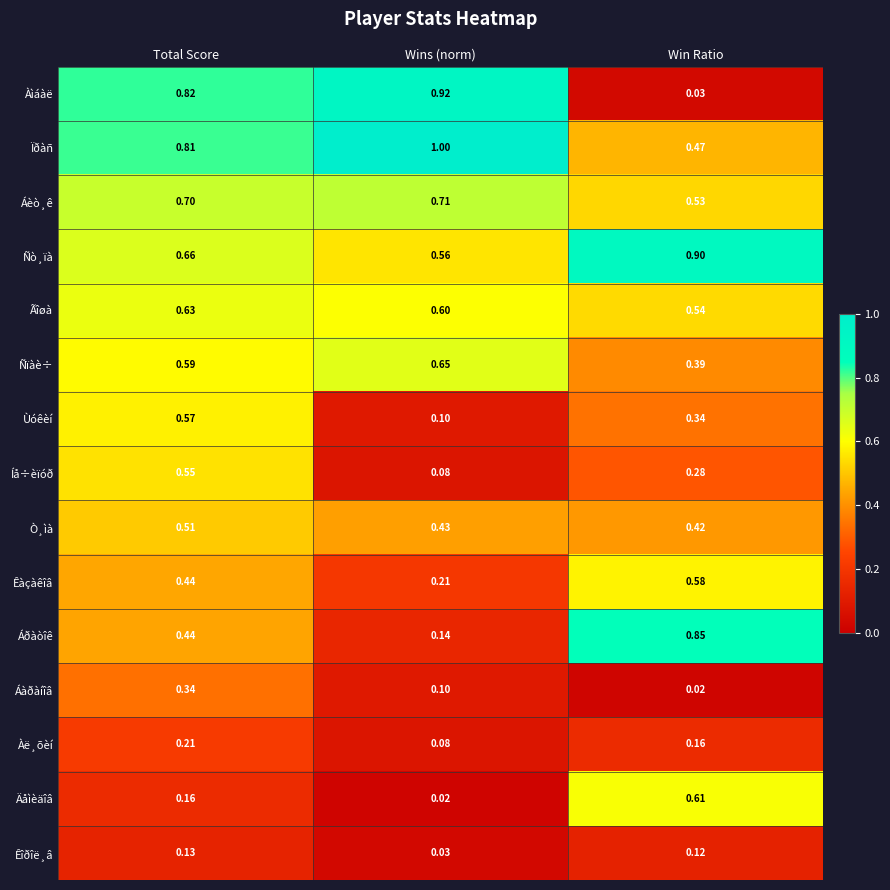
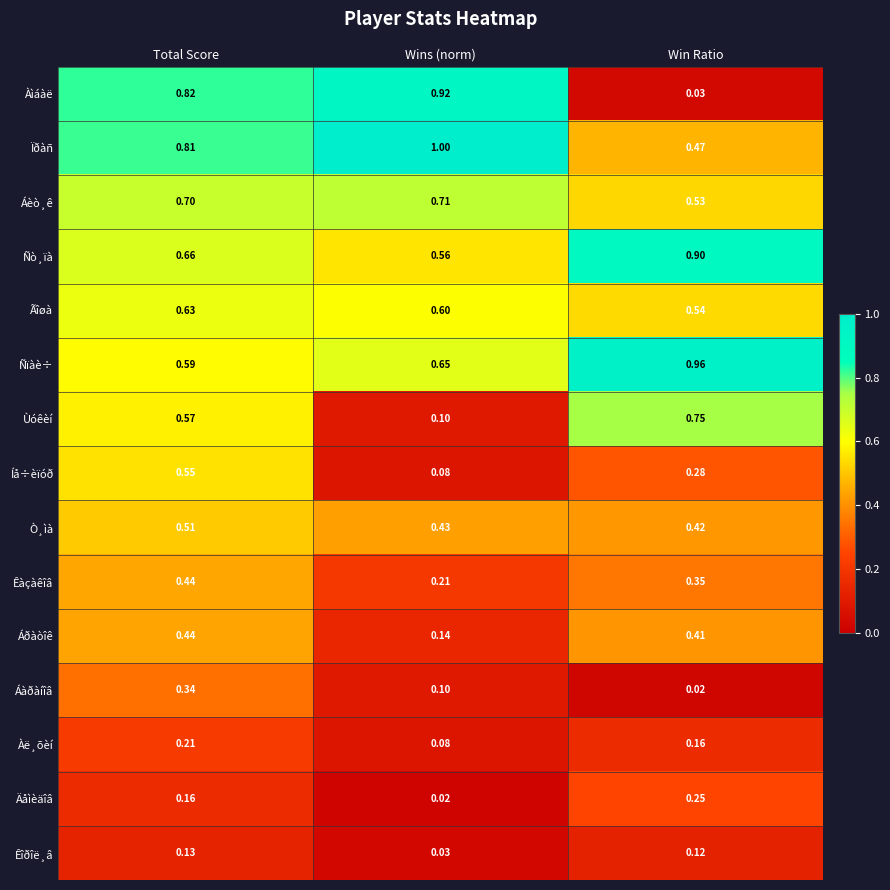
Ñïàè÷, Win Ratio: 0.39 -> 0.96
Ùóêèí, Win Ratio: 0.34 -> 0.75
Êàçàêîâ, Win Ratio: 0.58 -> 0.35
Áðàòîê, Win Ratio: 0.85 -> 0.41
Äåìèäîâ, Win Ratio: 0.61 -> 0.25
